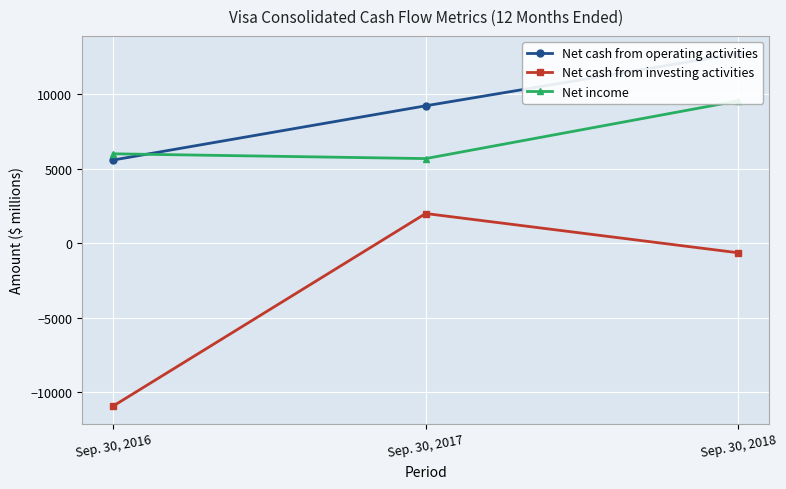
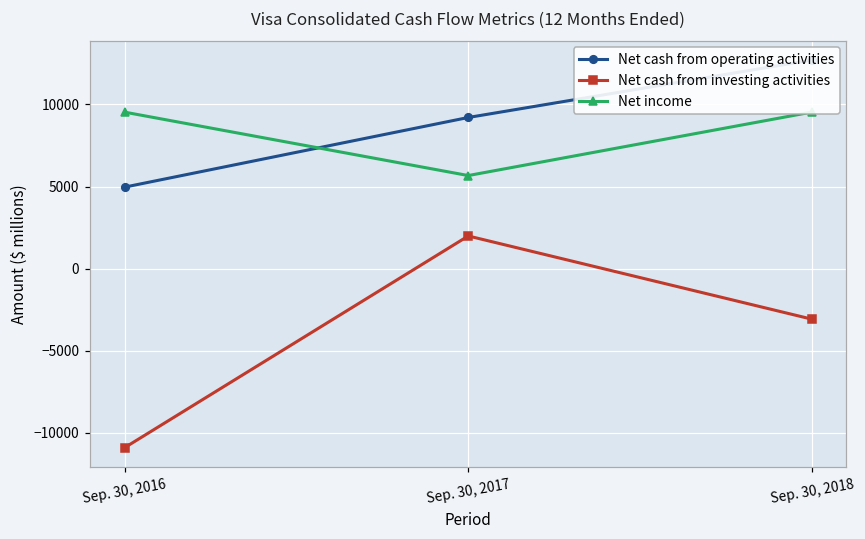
Net cash from operating activities, Sep. 30, 2016: 5600 -> 5000
Net income, Sep. 30, 2016: 6000 -> 9500
Net cash from investing activities, Sep. 30, 2018: -600 -> -3100
